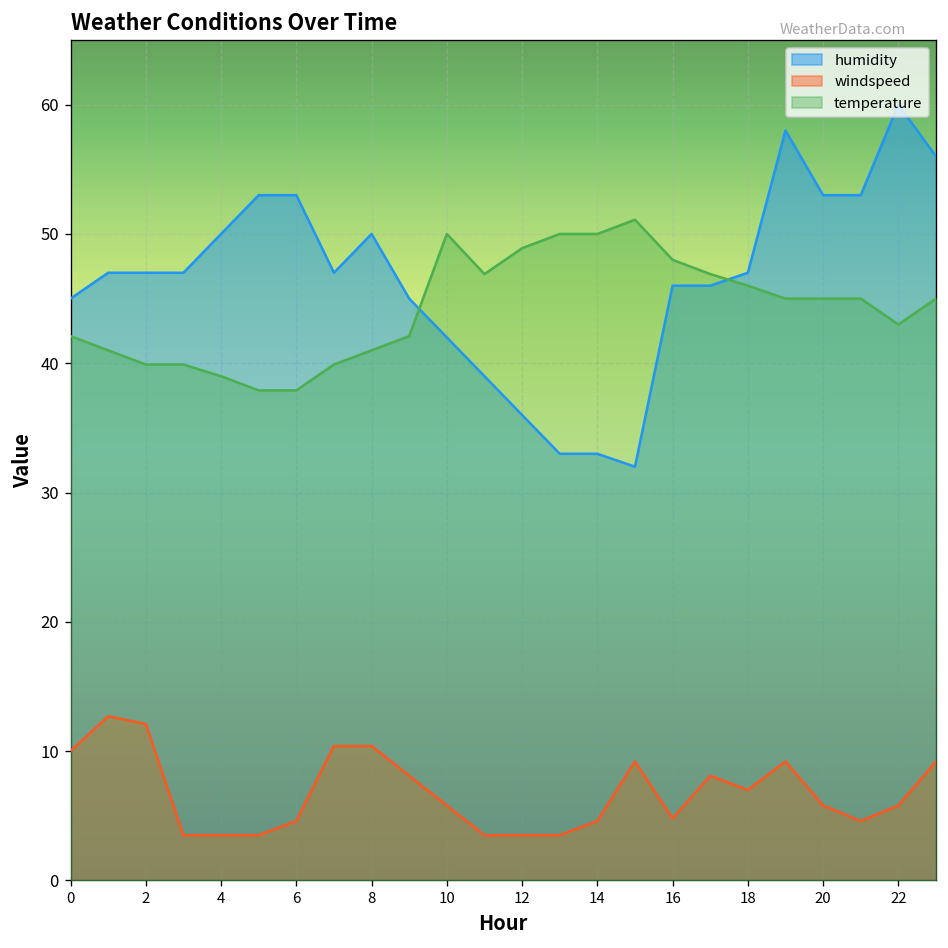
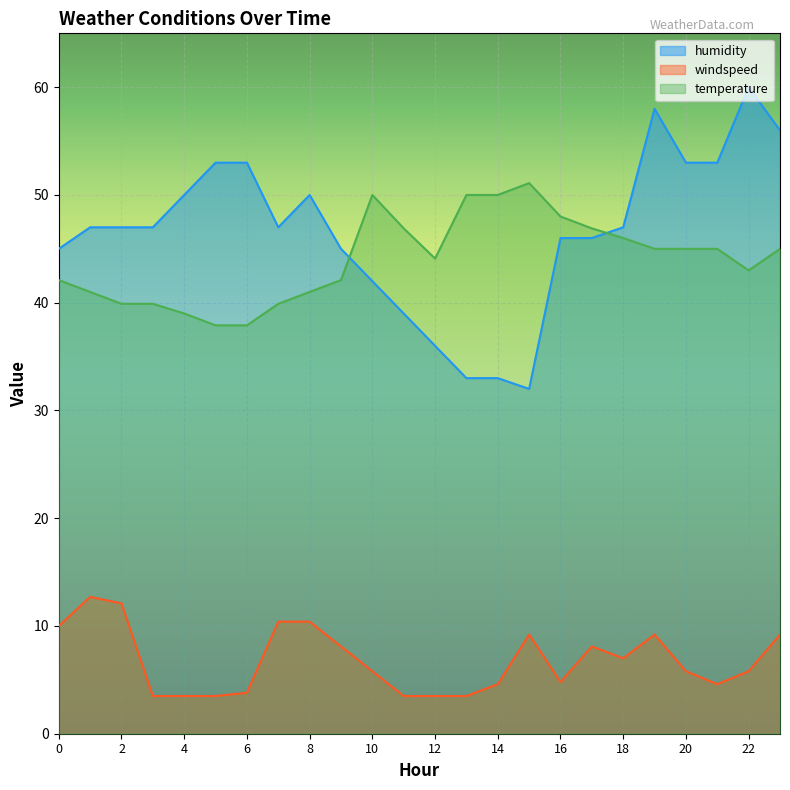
windspeed, 6: 4.6 -> 3.8
temperature, 12: 48.9 -> 44.1
